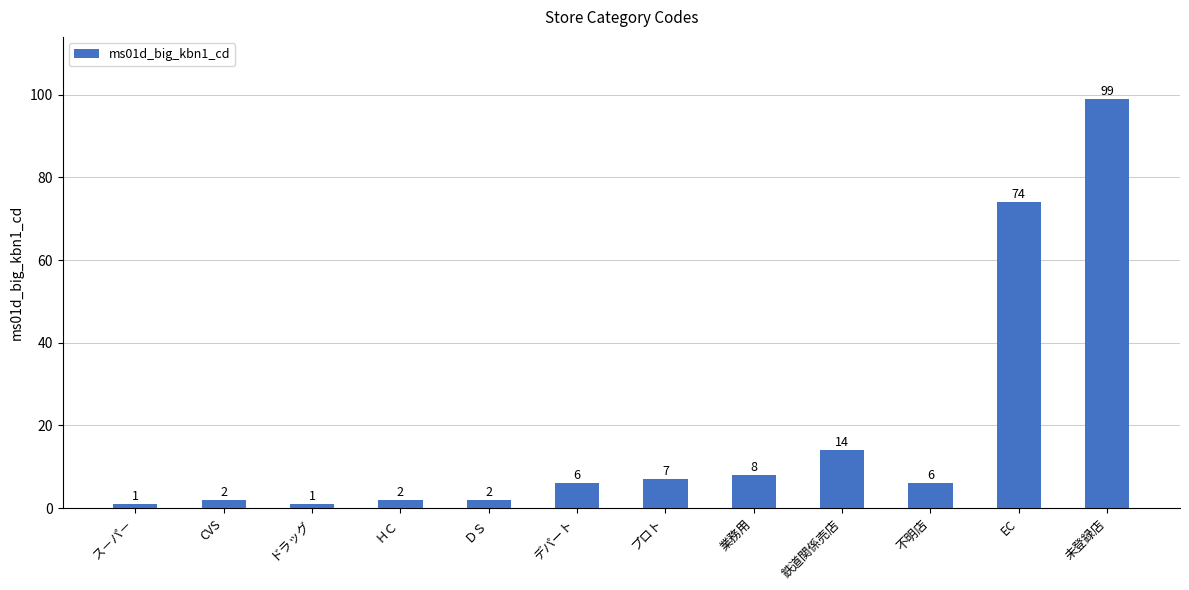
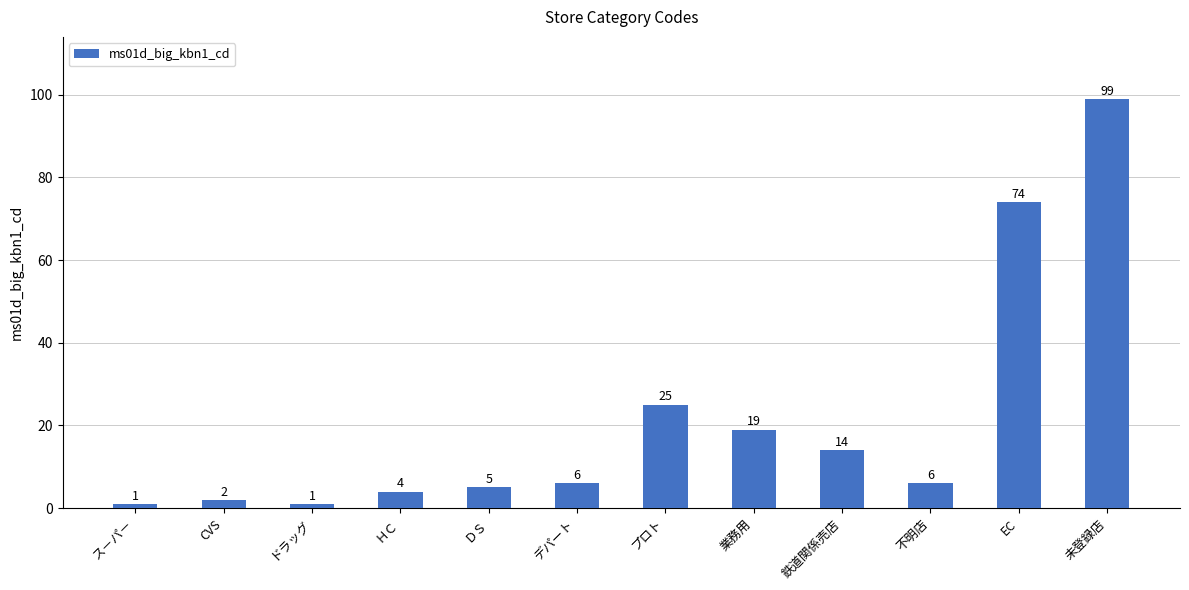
ＨＣ: 2 -> 4
ＤＳ: 2 -> 5
プロト: 7 -> 25
業務用: 8 -> 19
